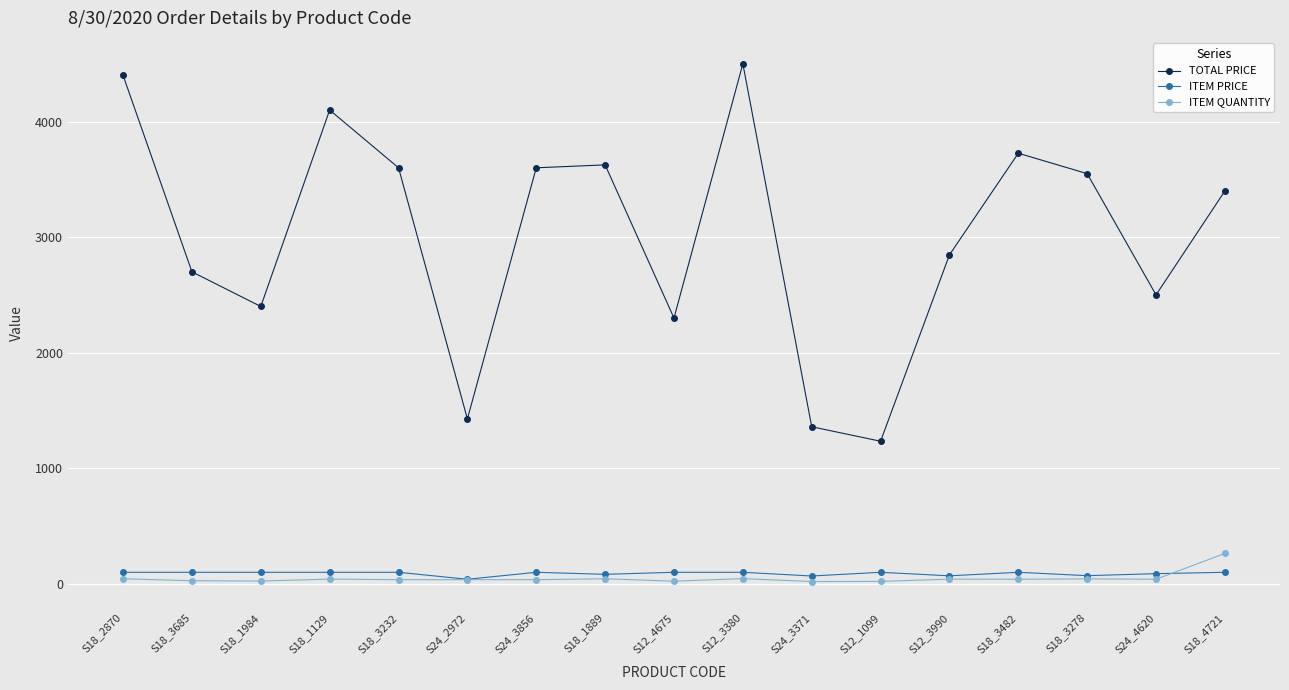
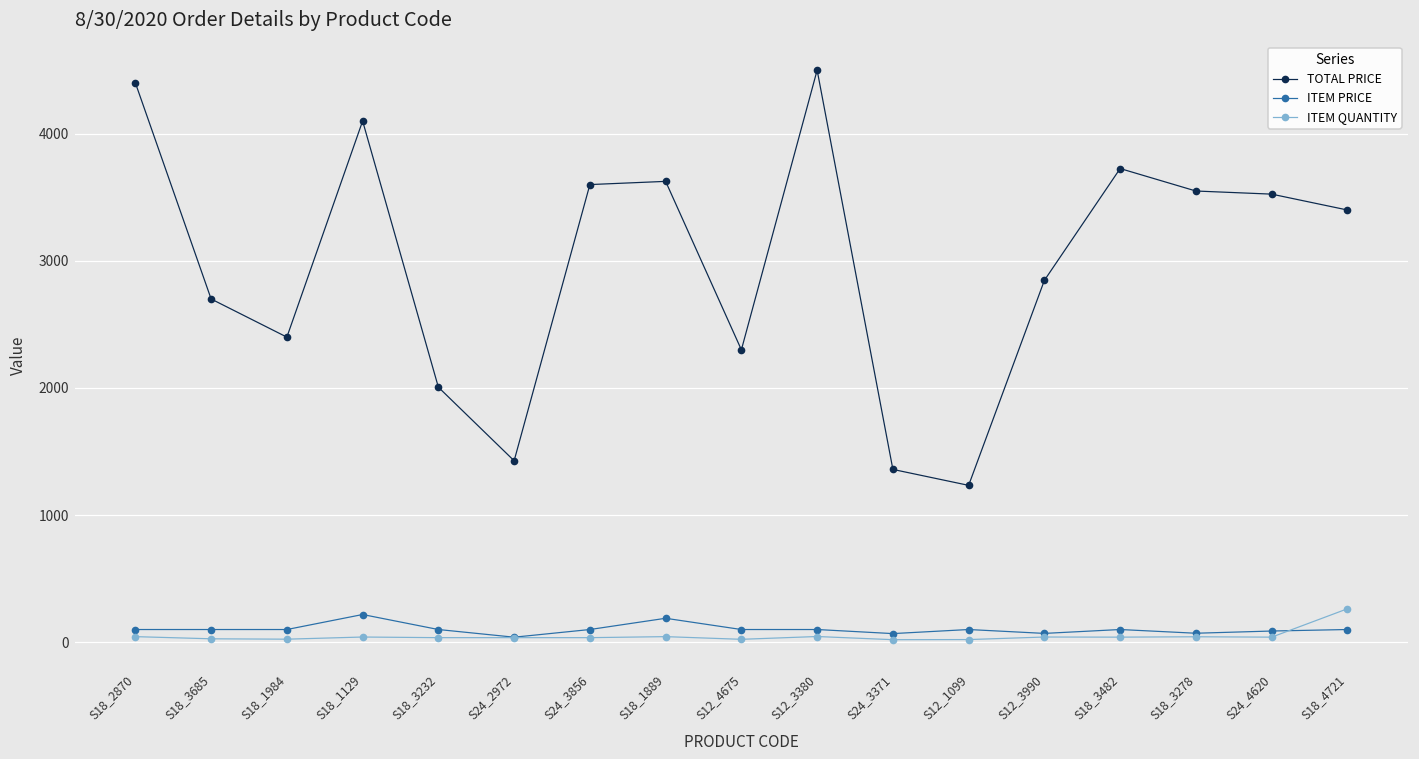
ITEM PRICE, S18_1129: 100 -> 220
TOTAL PRICE, S18_3232: 3600 -> 2010
ITEM PRICE, S18_1889: 80 -> 190
TOTAL PRICE, S24_4620: 2500 -> 3520
